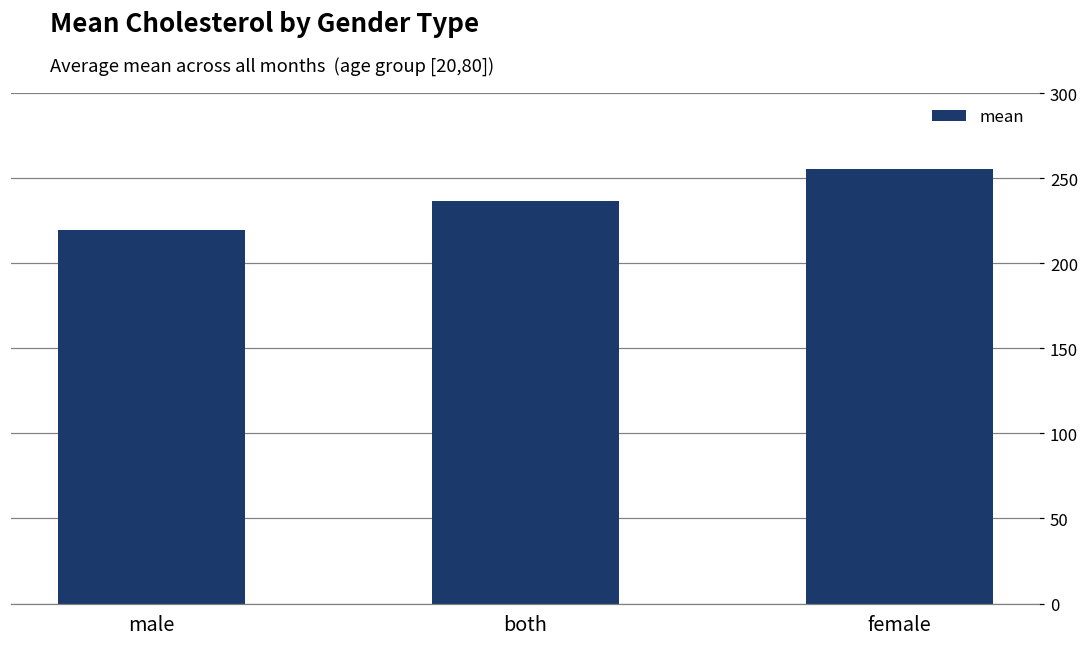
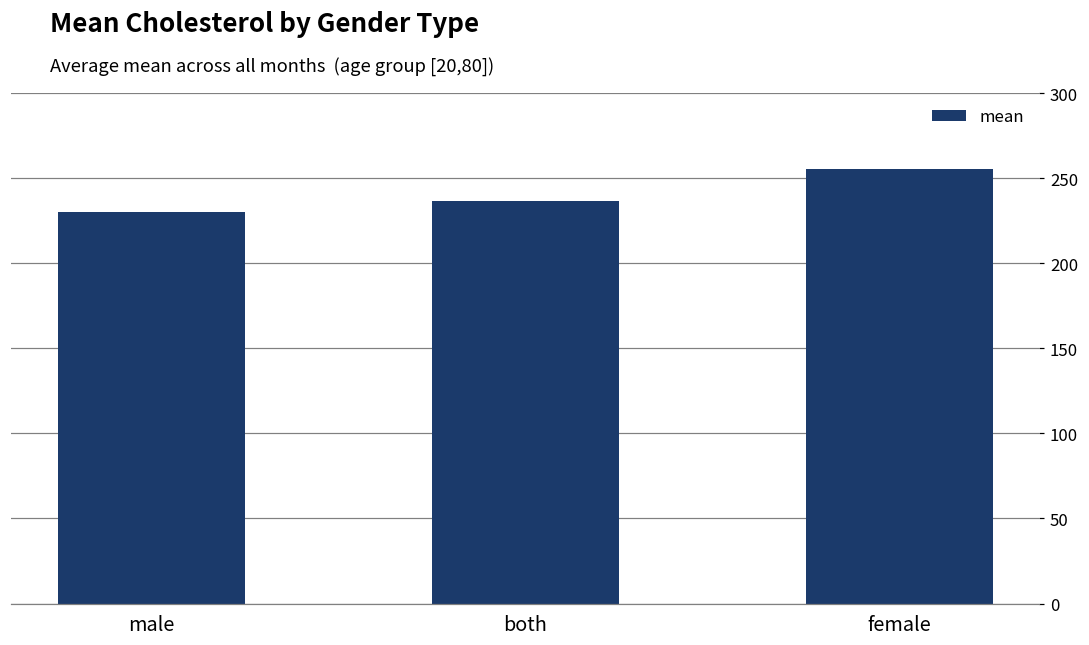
male: 220 -> 230
